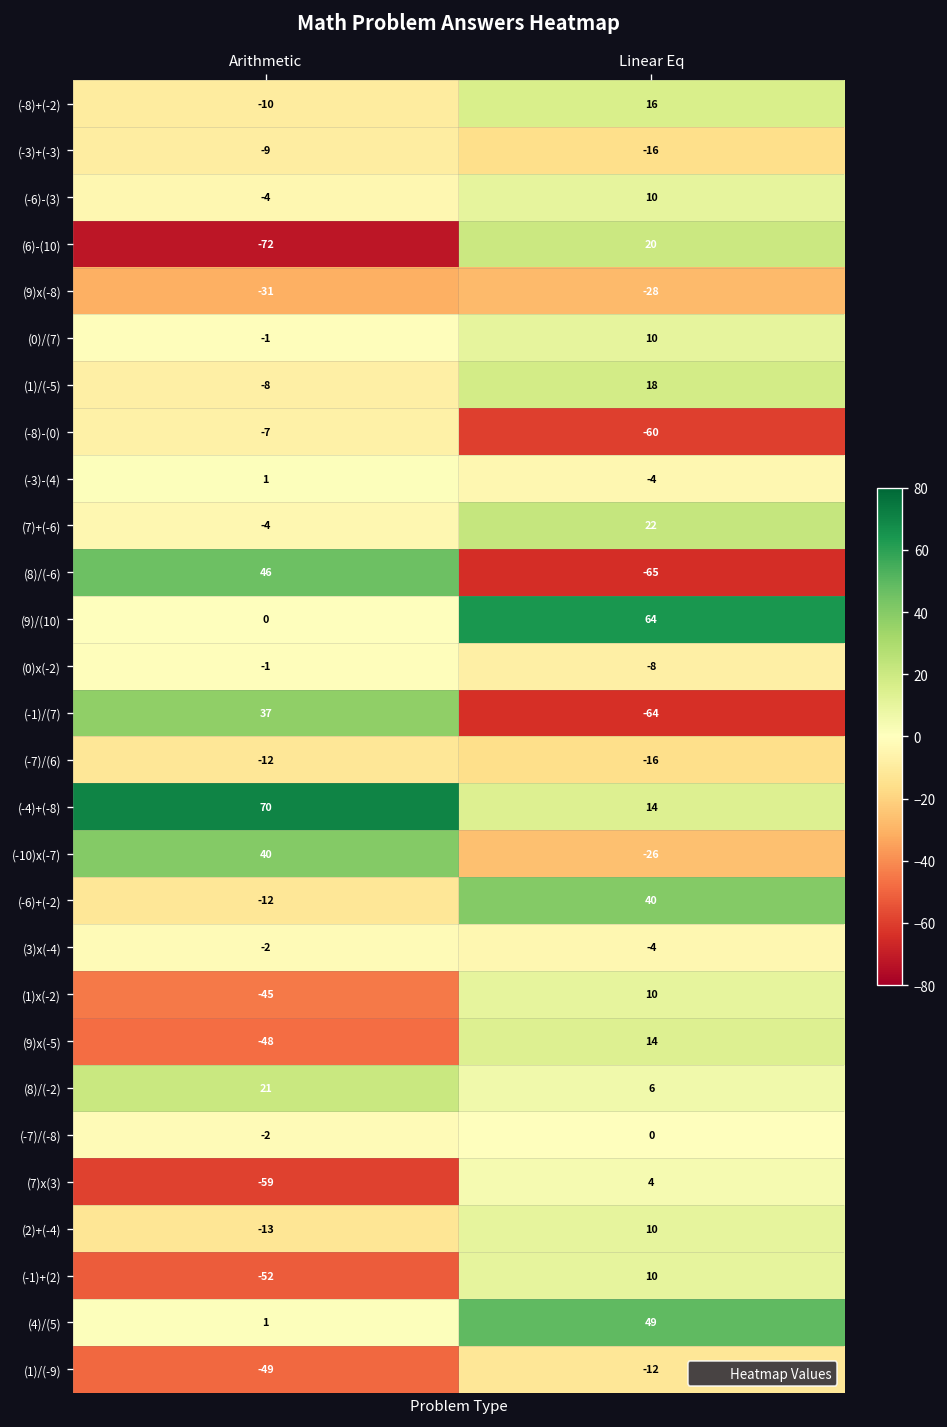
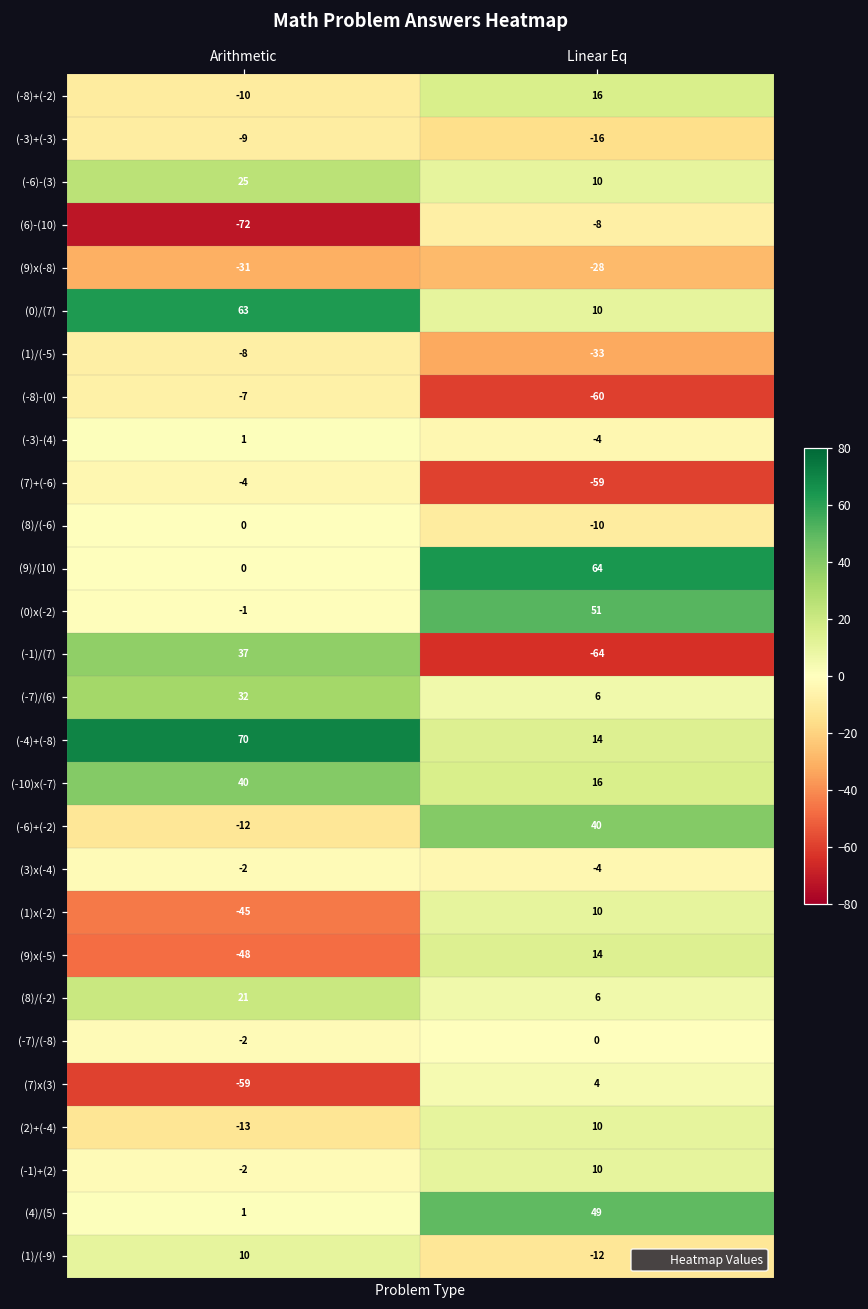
(-6)-(3), Arithmetic: -4 -> 25
(6)-(10), Linear Eq: 20 -> -8
(0)/(7), Arithmetic: -1 -> 63
(1)/(-5), Linear Eq: 18 -> -33
(7)+(-6), Linear Eq: 22 -> -59
(8)/(-6), Arithmetic: 46 -> 0
(8)/(-6), Linear Eq: -65 -> -10
(0)x(-2), Linear Eq: -8 -> 51
(-7)/(6), Arithmetic: -12 -> 32
(-7)/(6), Linear Eq: -16 -> 6
(-10)x(-7), Linear Eq: -26 -> 16
(-1)+(2), Arithmetic: -52 -> -2
(1)/(-9), Arithmetic: -49 -> 10
